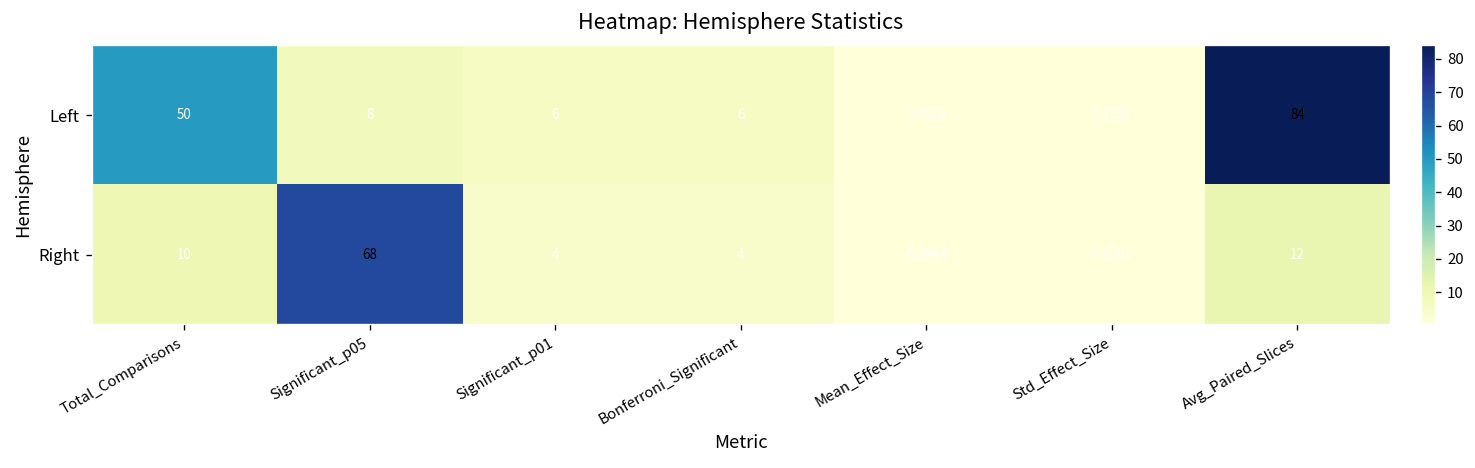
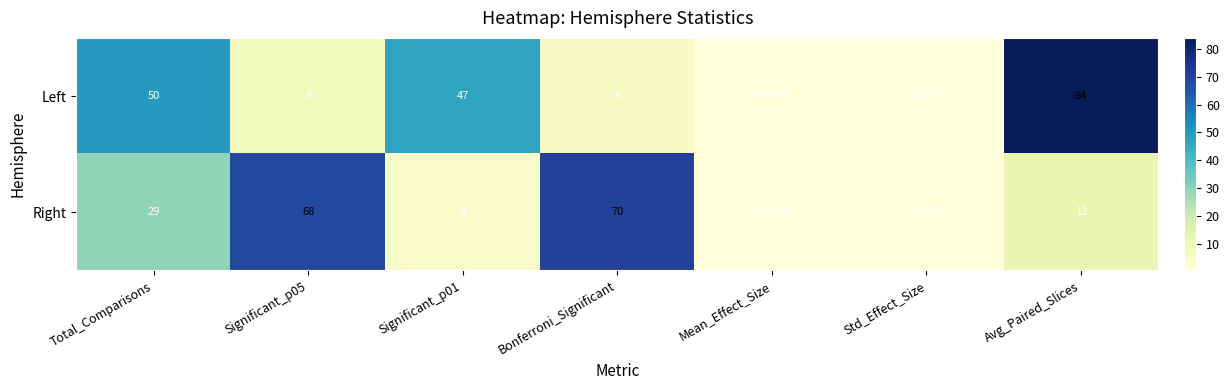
Left, Significant_p01: 6 -> 47
Right, Total_Comparisons: 10 -> 29
Right, Bonferroni_Significant: 4 -> 70
